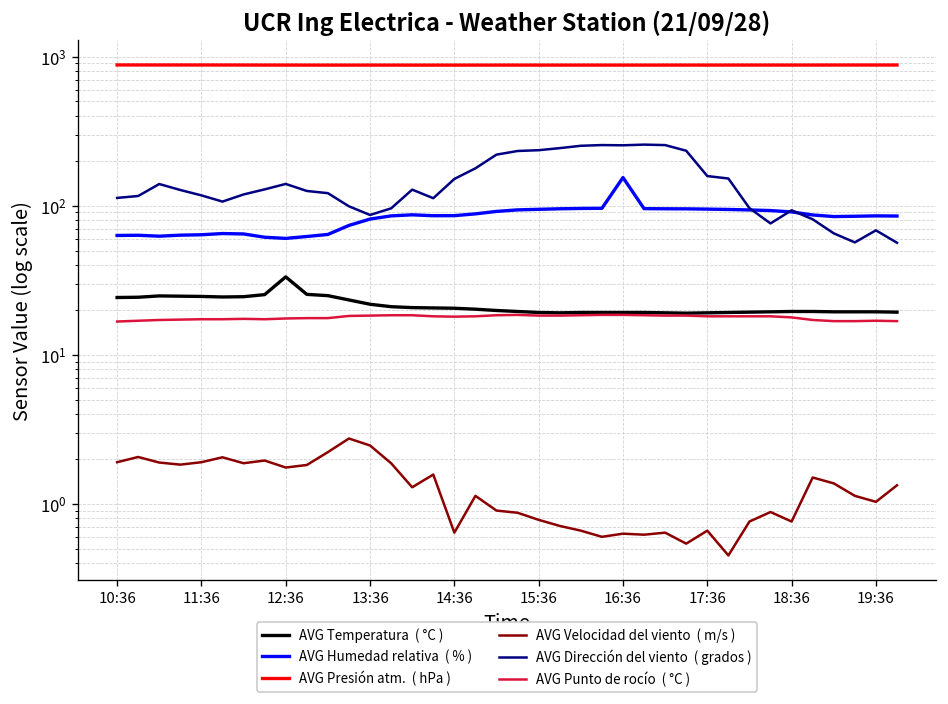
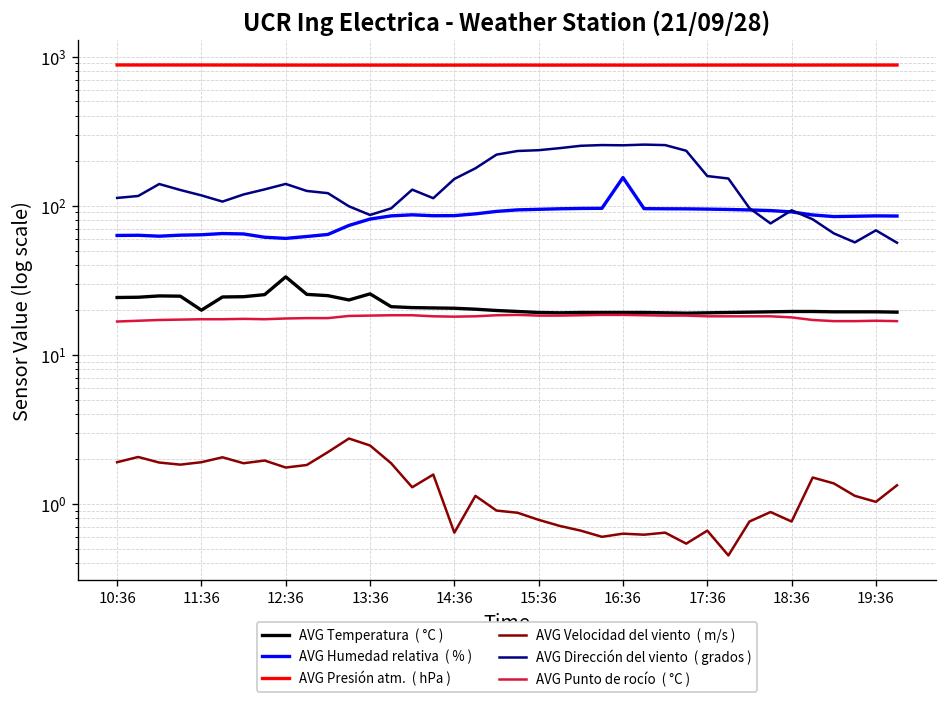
AVG Temperatura ( °C ), 11:36: 25 -> 20
AVG Temperatura ( °C ), 13:36: 22 -> 26
